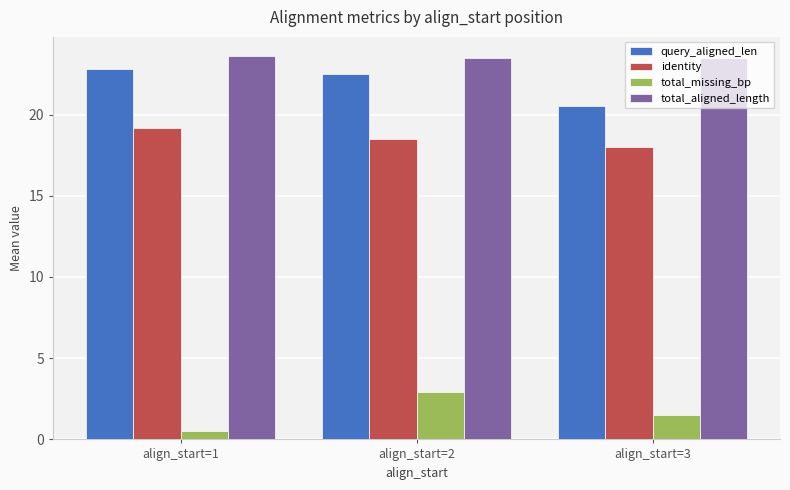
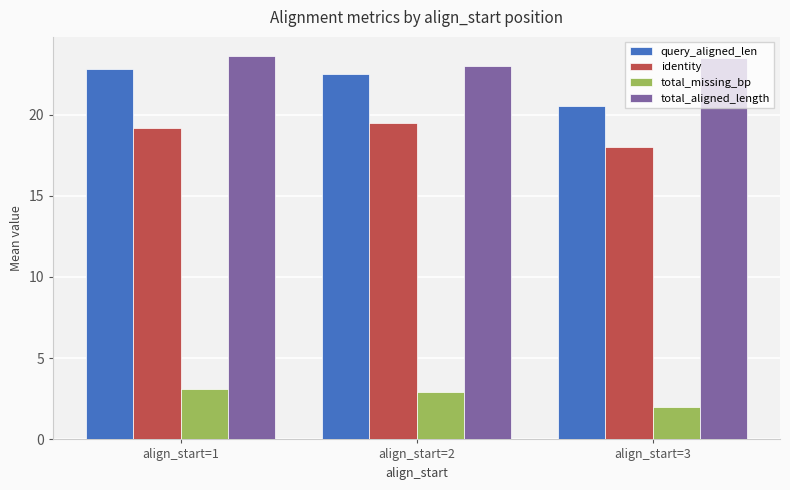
total_missing_bp, align_start=1: 0.5 -> 3.1
identity, align_start=2: 18.5 -> 19.5
total_aligned_length, align_start=2: 23.5 -> 23.0
total_missing_bp, align_start=3: 1.5 -> 2.0
